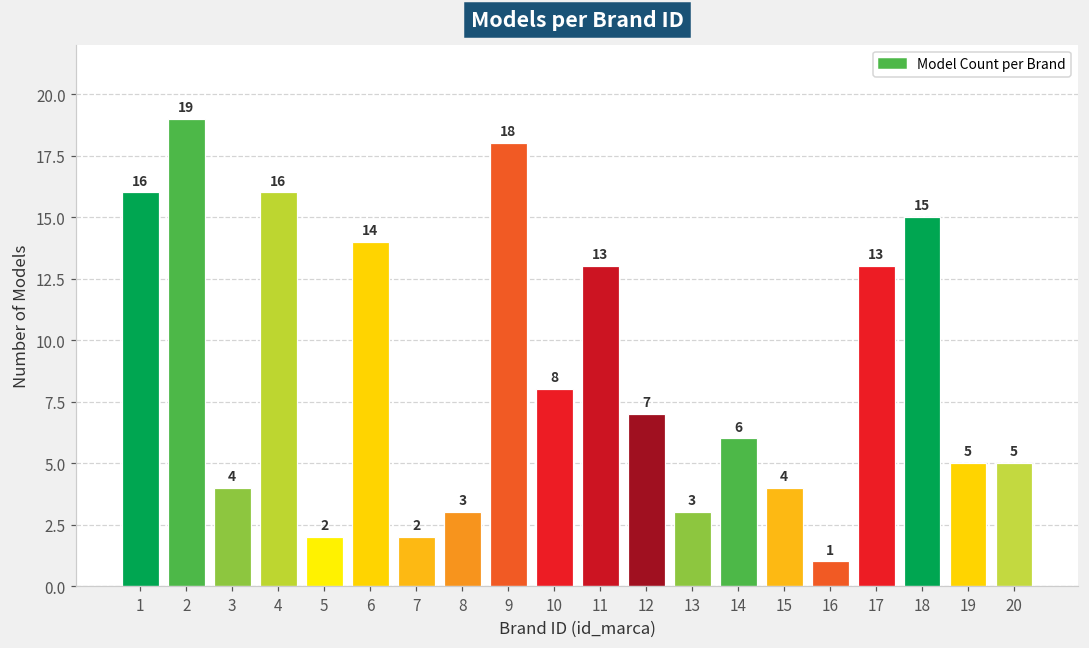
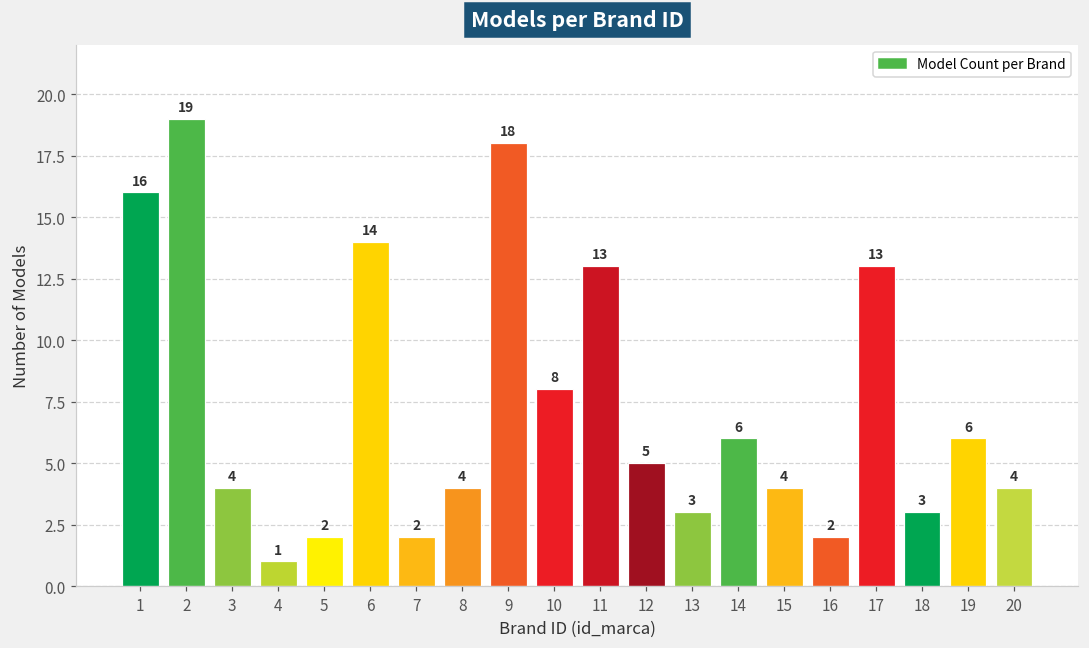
4: 16 -> 1
8: 3 -> 4
12: 7 -> 5
16: 1 -> 2
18: 15 -> 3
19: 5 -> 6
20: 5 -> 4
